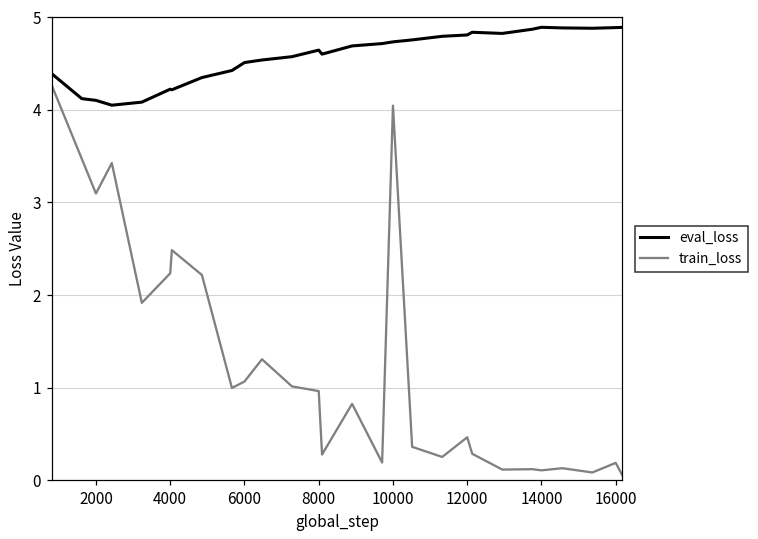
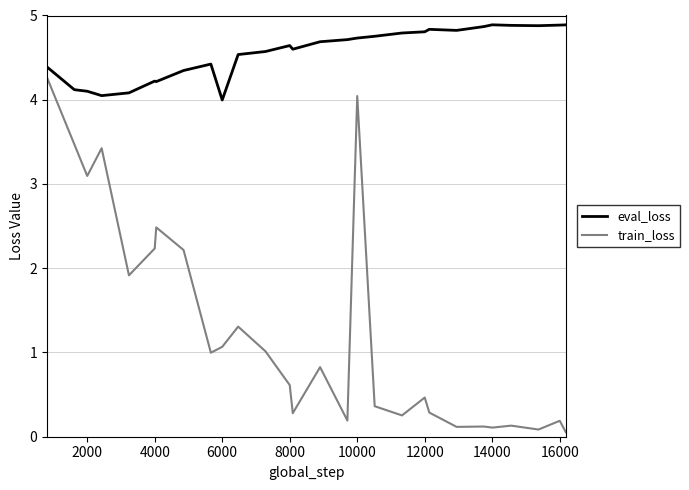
eval_loss, 6000: 4.5 -> 4.0
train_loss, 8000: 1.0 -> 0.6
